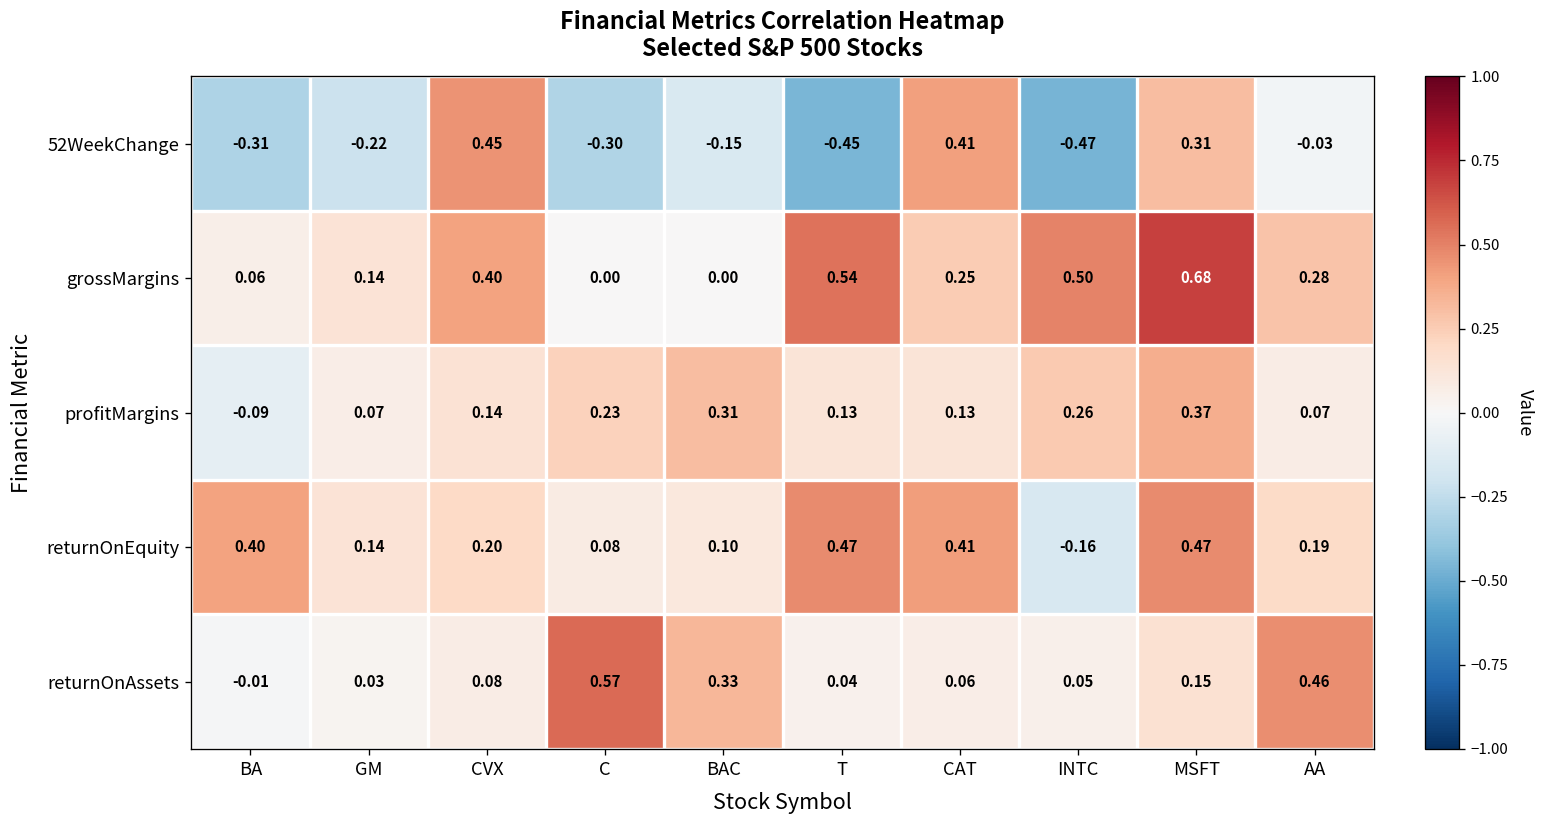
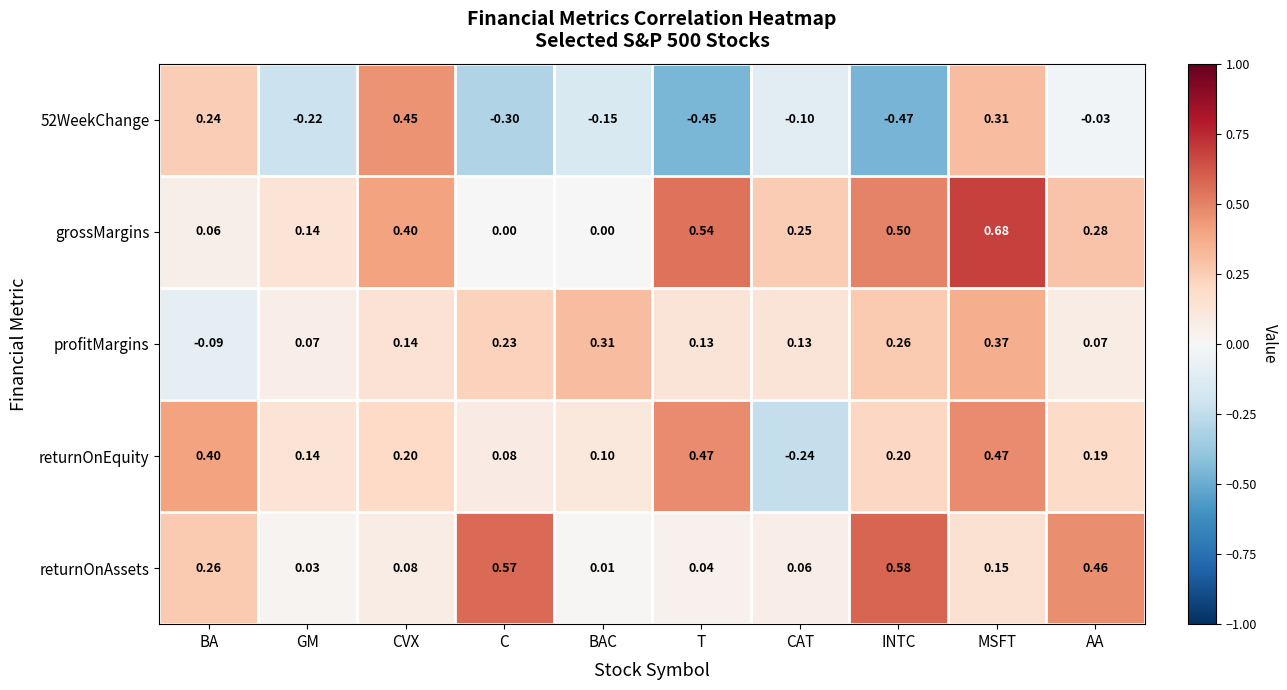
52WeekChange, BA: -0.31 -> 0.24
52WeekChange, CAT: 0.41 -> -0.10
returnOnEquity, CAT: 0.41 -> -0.24
returnOnEquity, INTC: -0.16 -> 0.20
returnOnAssets, BA: -0.01 -> 0.26
returnOnAssets, BAC: 0.33 -> 0.01
returnOnAssets, INTC: 0.05 -> 0.58
